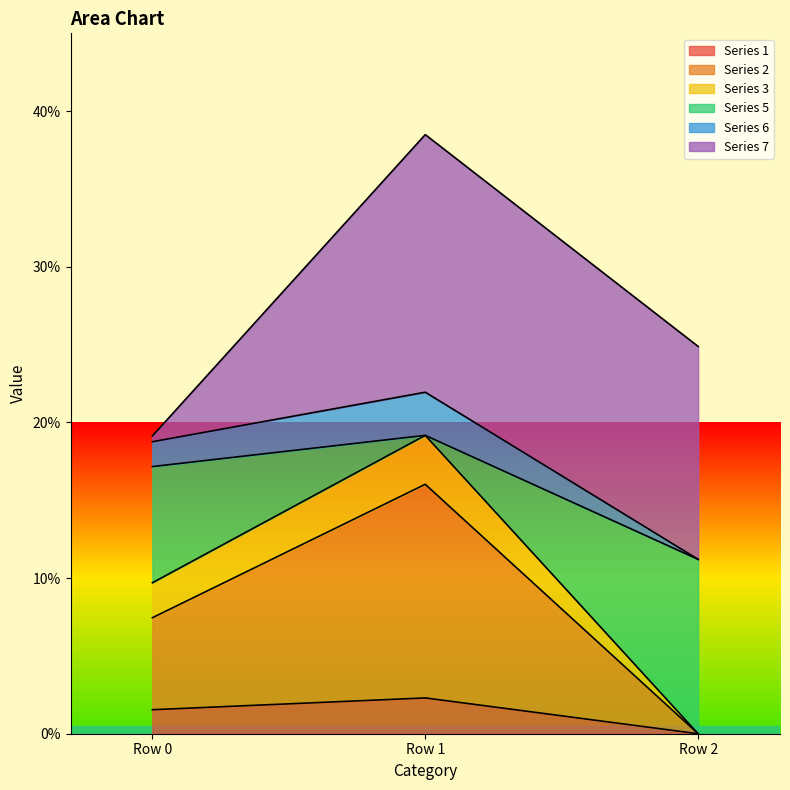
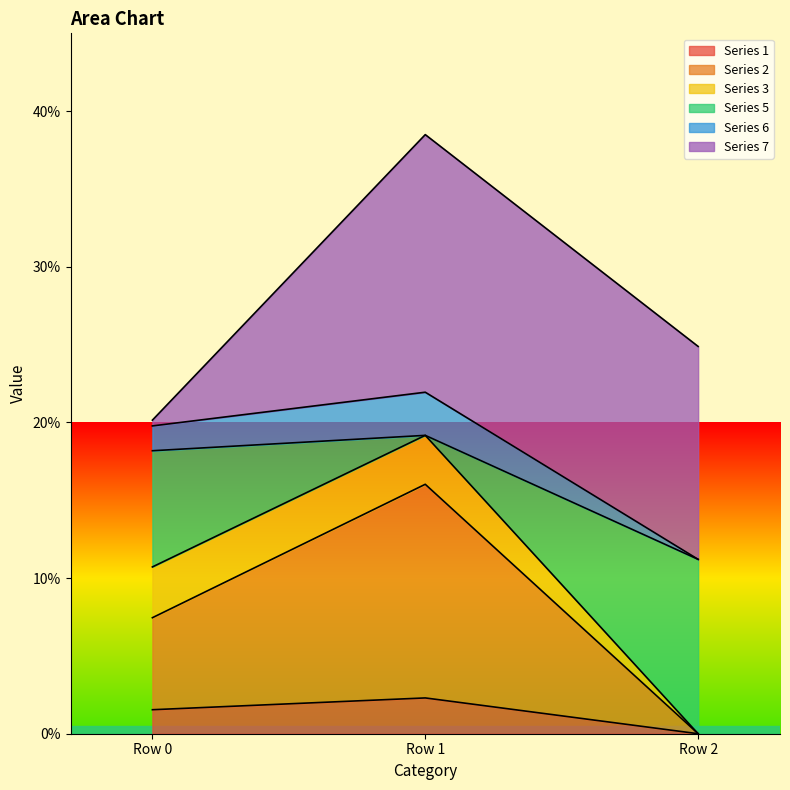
Series 3, Row 0: 2.2% -> 3.3%
